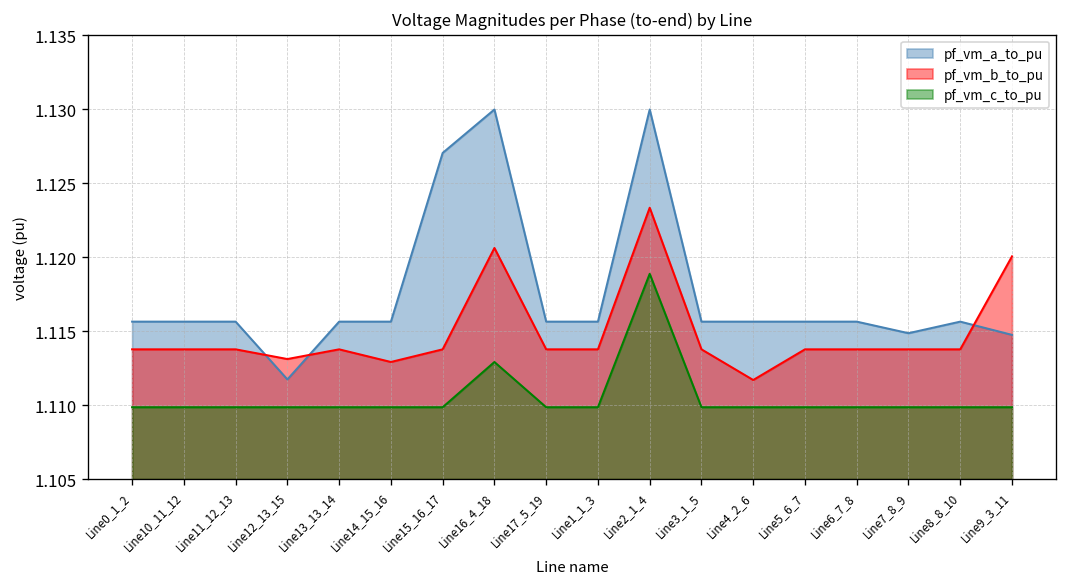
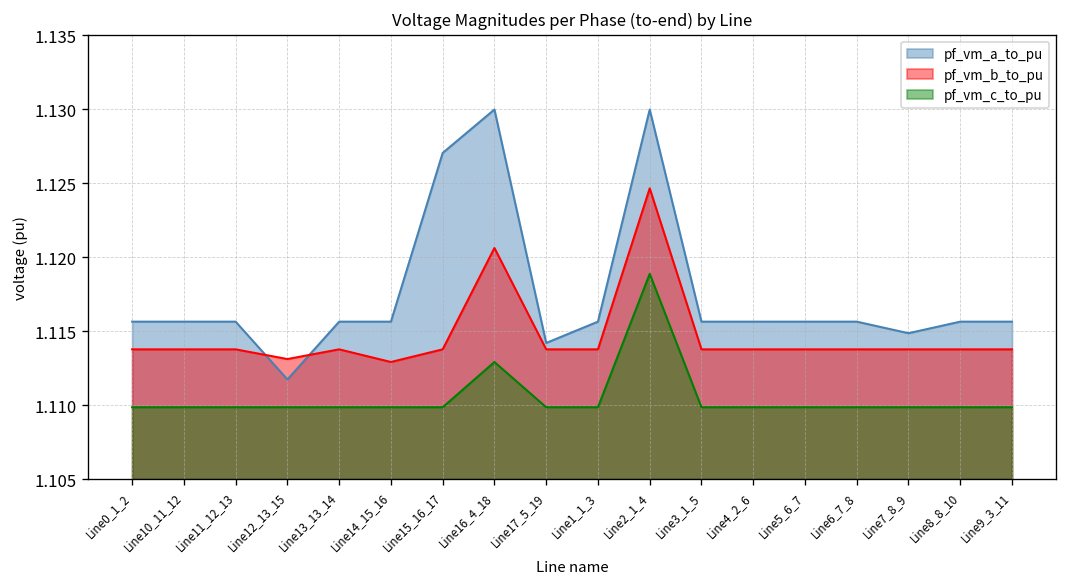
pf_vm_a_to_pu, Line17_5_19: 1.1156 -> 1.1142
pf_vm_b_to_pu, Line2_1_4: 1.1233 -> 1.1246
pf_vm_b_to_pu, Line4_2_6: 1.1117 -> 1.1138
pf_vm_a_to_pu, Line9_3_11: 1.1147 -> 1.1156
pf_vm_b_to_pu, Line9_3_11: 1.1201 -> 1.1138
